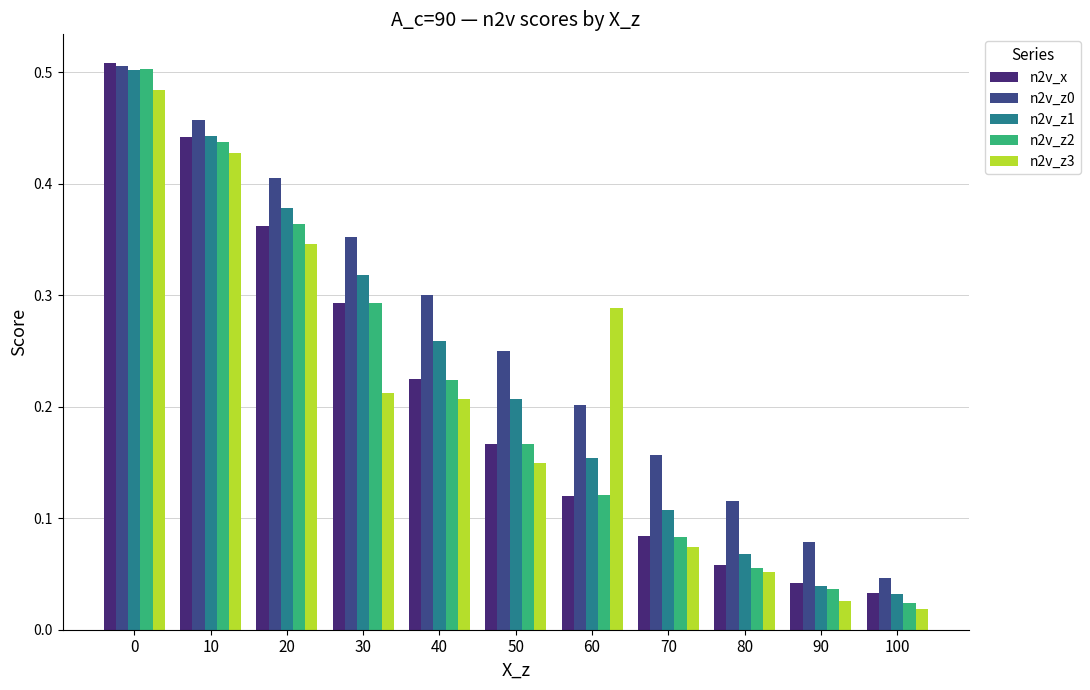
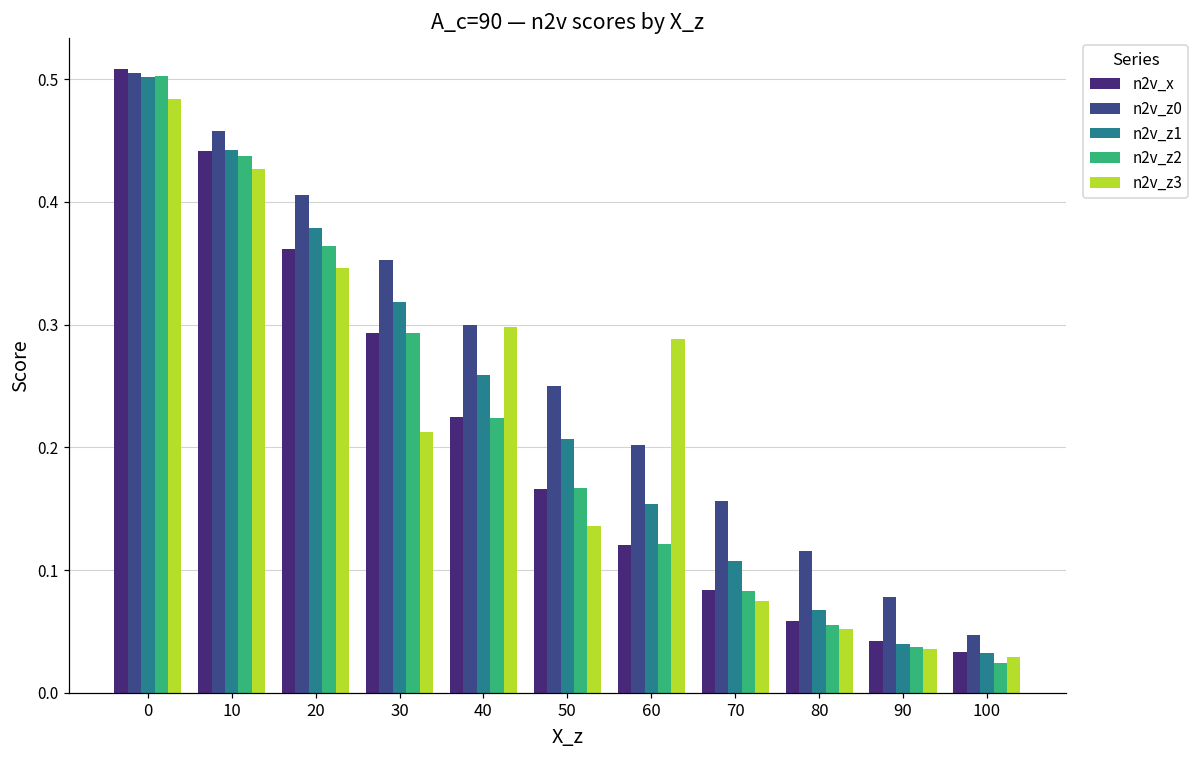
n2v_z3, 40: 0.207 -> 0.298
n2v_z3, 50: 0.149 -> 0.136
n2v_z3, 90: 0.025 -> 0.036
n2v_z3, 100: 0.019 -> 0.029
